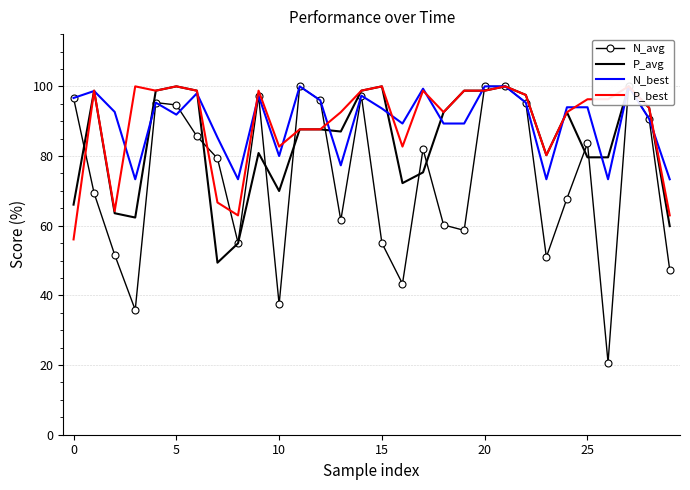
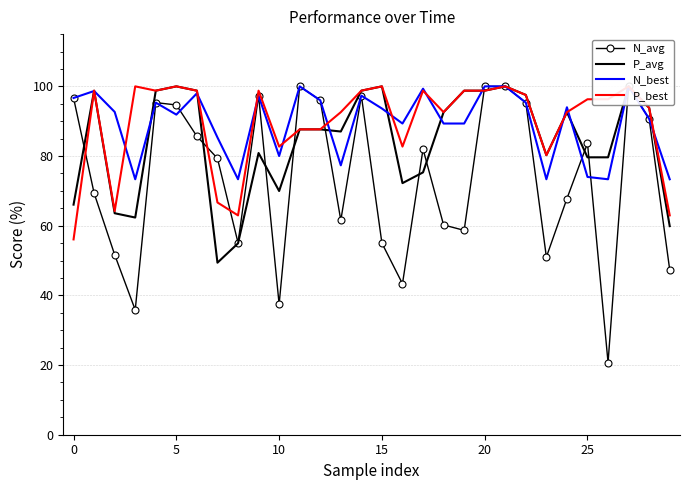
N_best, 25: 94 -> 74
